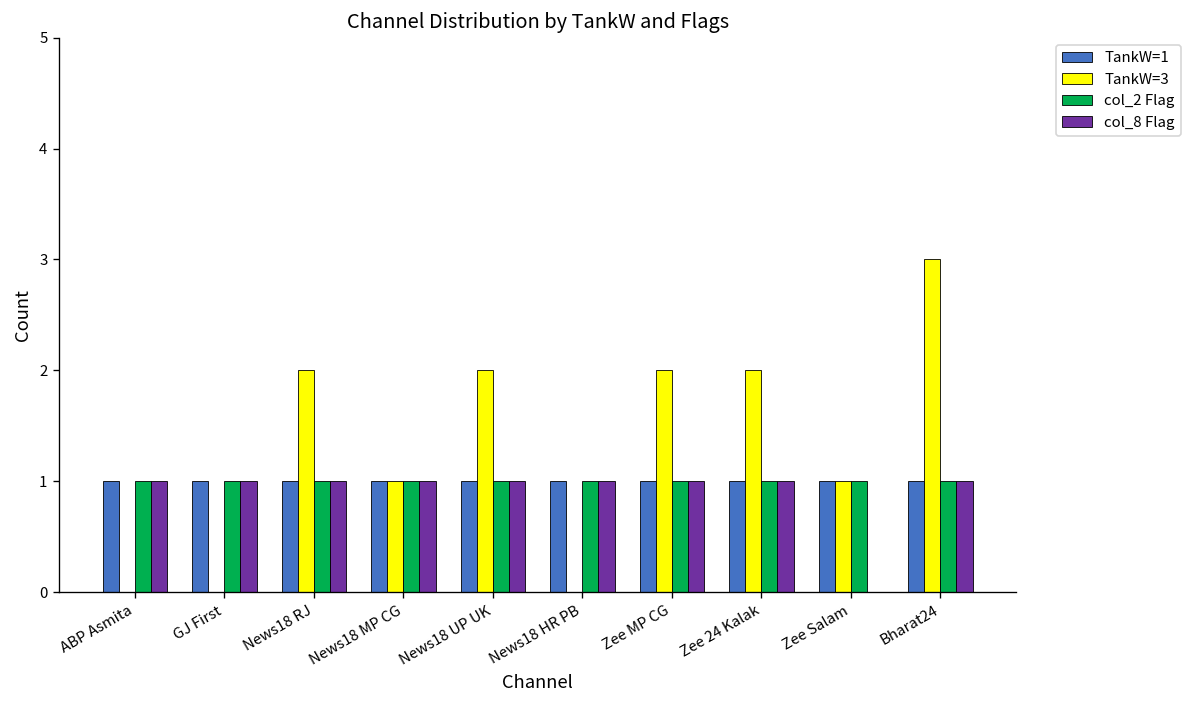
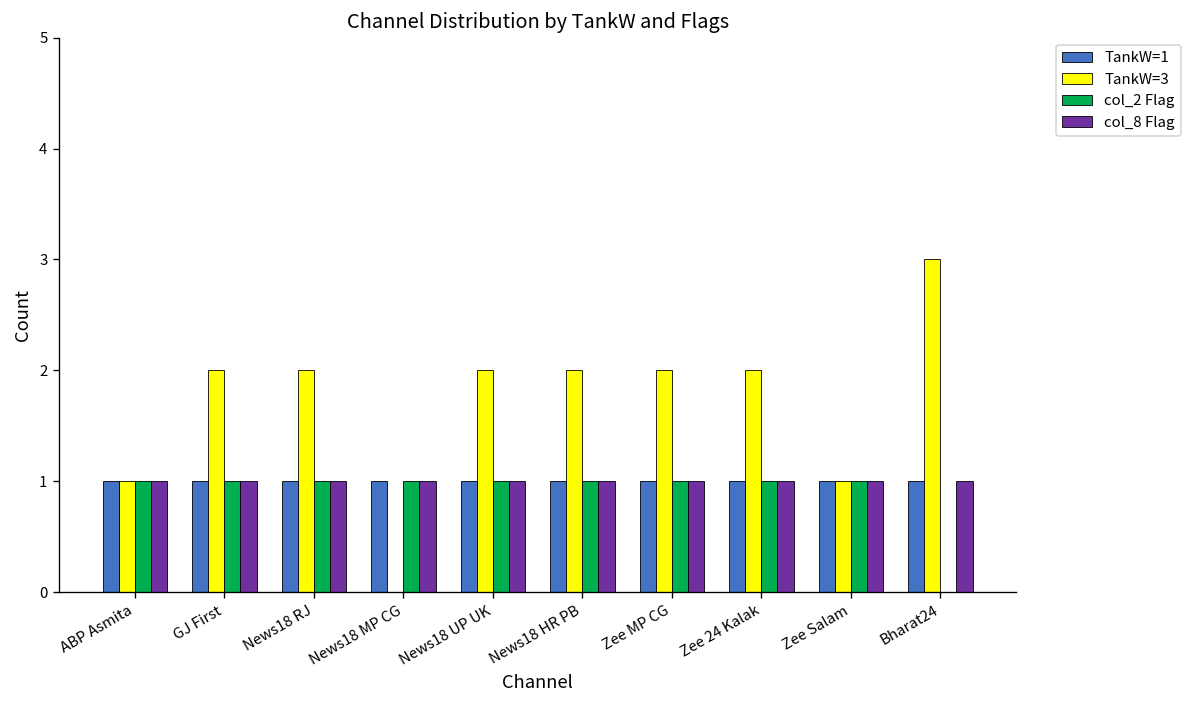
TankW=3, ABP Asmita: 0 -> 1
TankW=3, GJ First: 0 -> 2
TankW=3, News18 MP CG: 1 -> 0
TankW=3, News18 HR PB: 0 -> 2
col_8 Flag, Zee Salam: 0 -> 1
col_2 Flag, Bharat24: 1 -> 0
